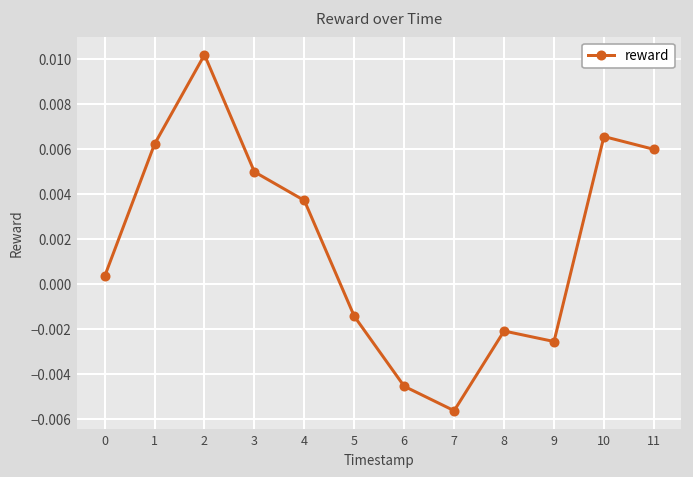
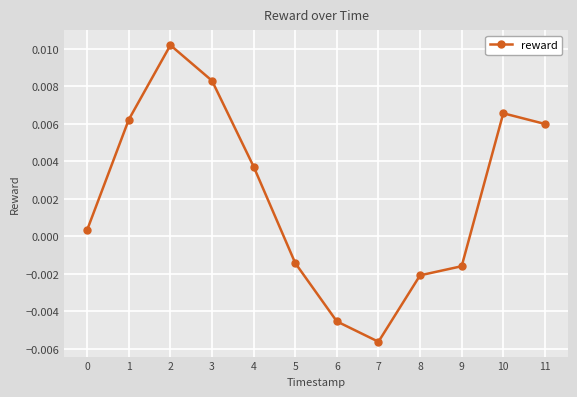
3: 0.0050 -> 0.0083
9: -0.0025 -> -0.0016
